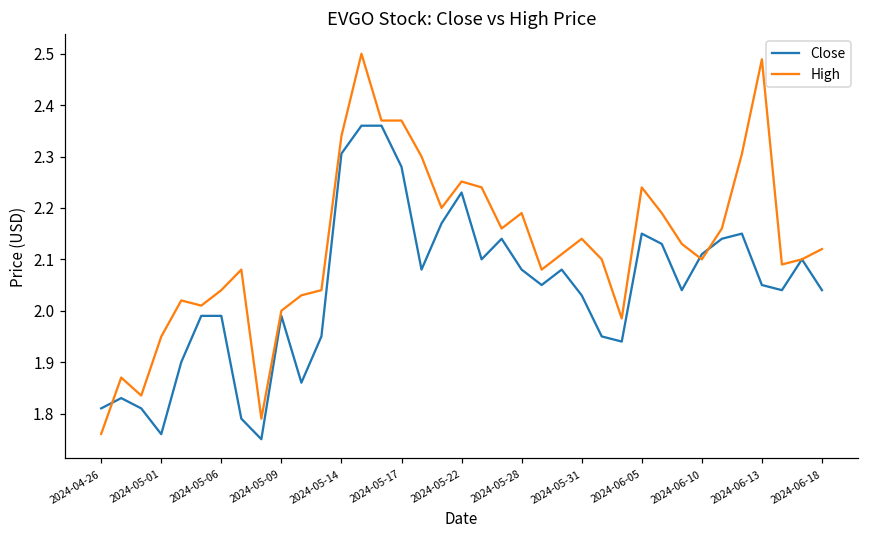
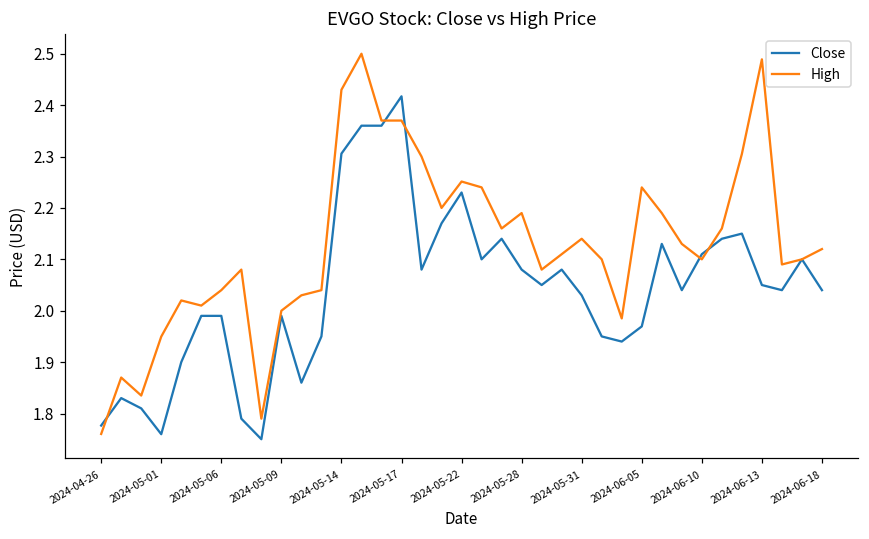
Close, 2024-04-26: 1.81 -> 1.78
High, 2024-05-14: 2.34 -> 2.43
Close, 2024-05-17: 2.28 -> 2.42
Close, 2024-06-05: 2.15 -> 1.97
